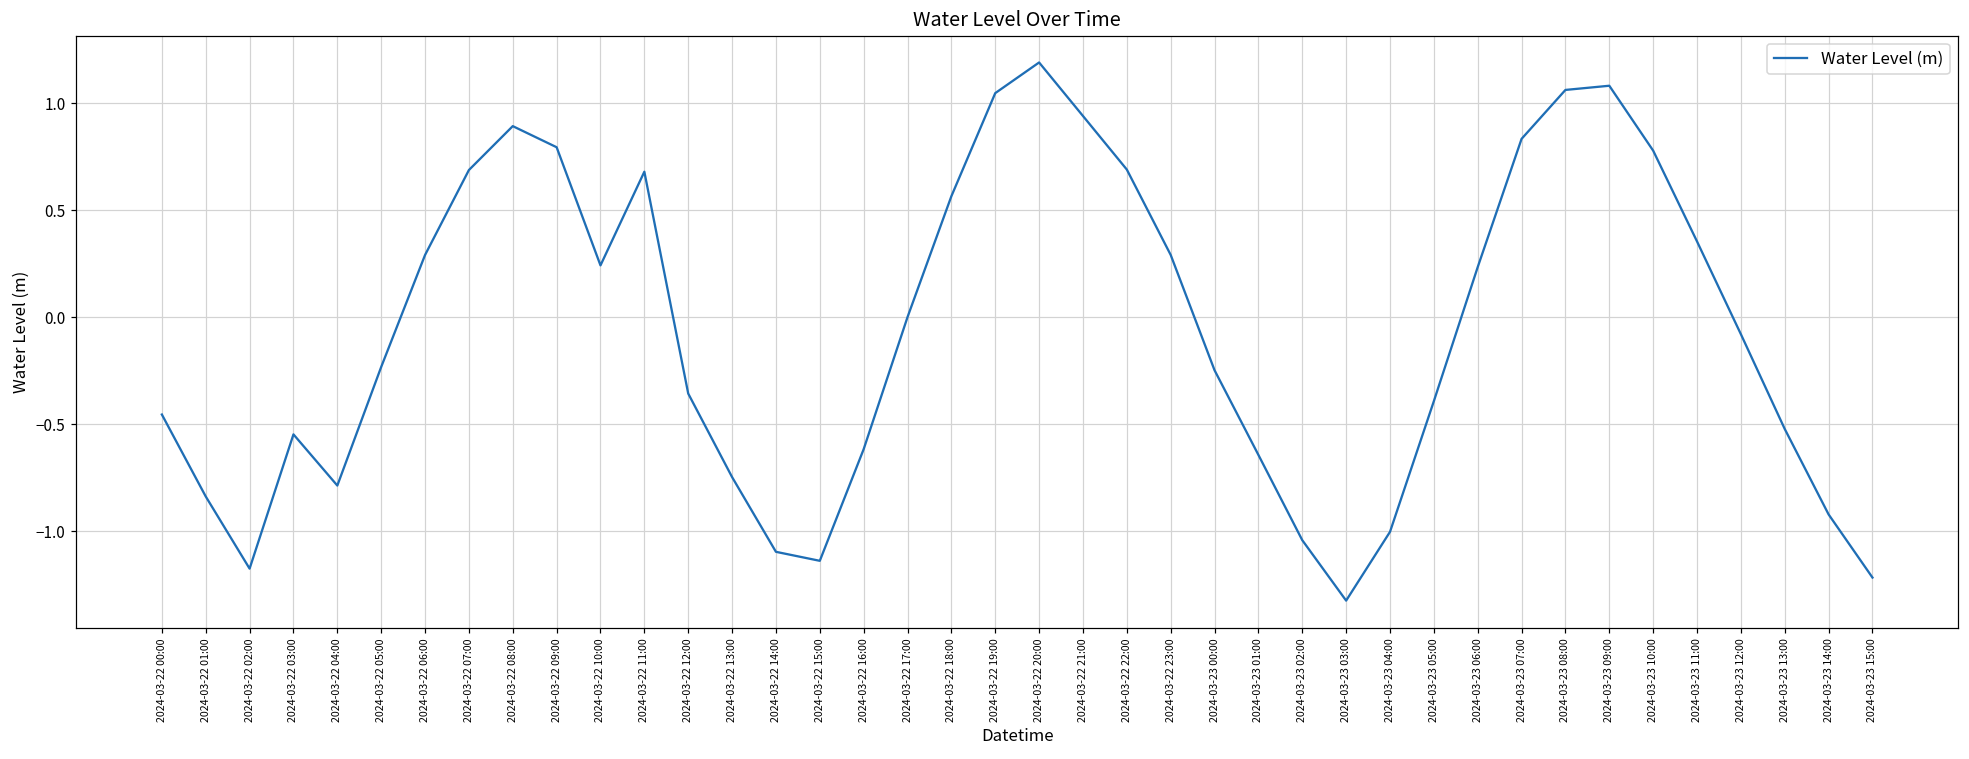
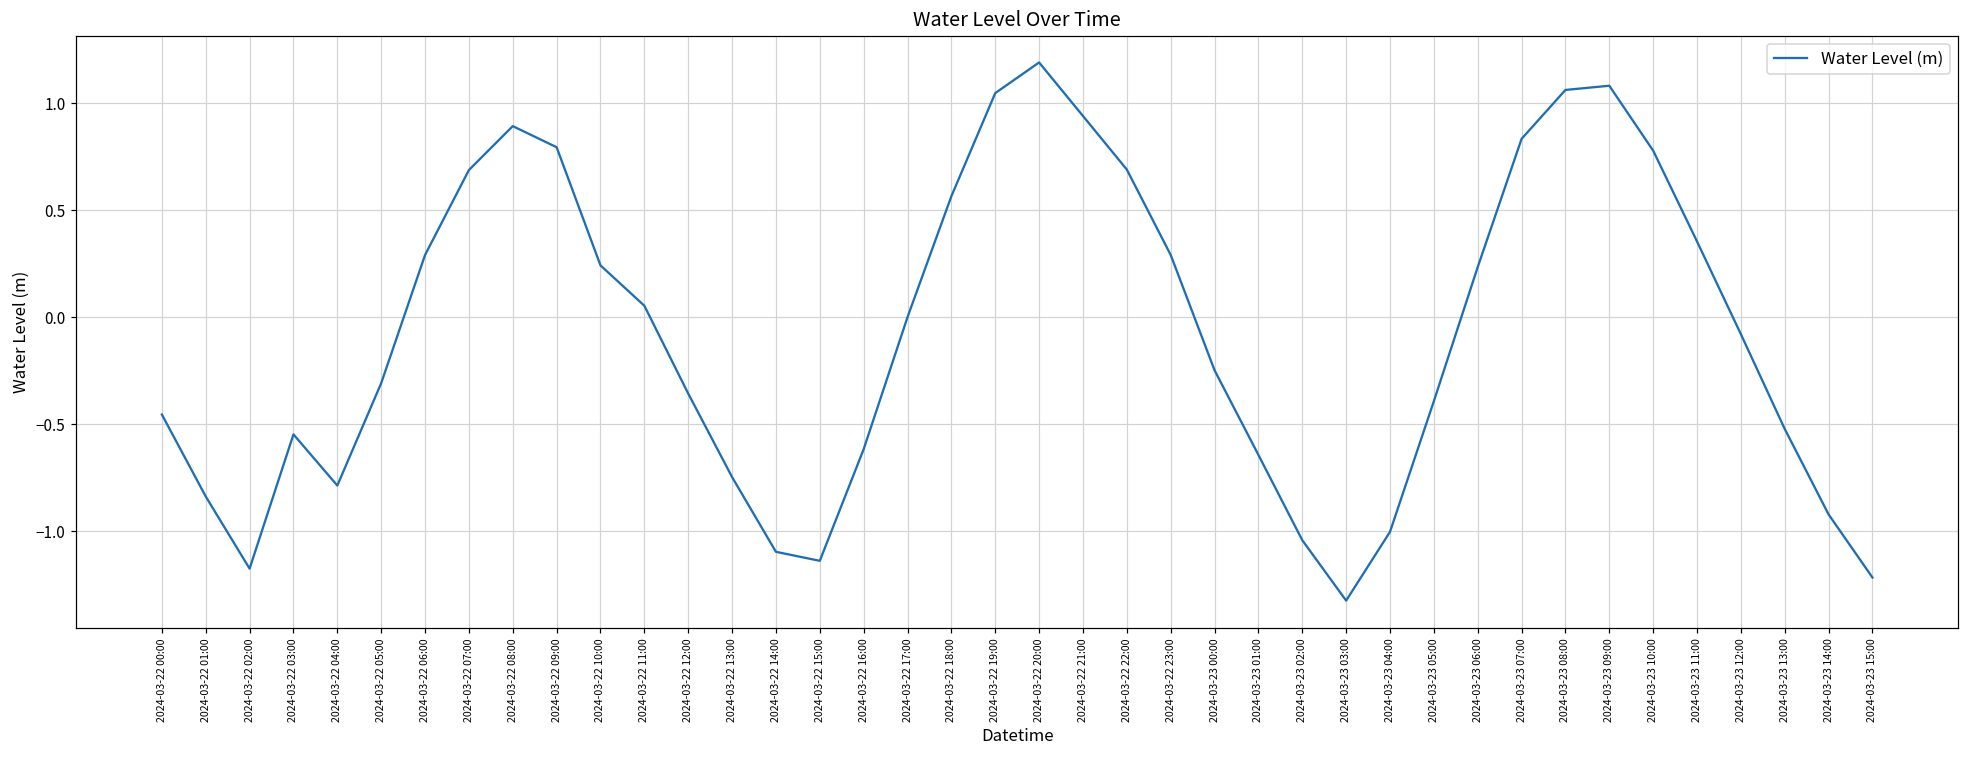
2024-03-22 05:00: -0.23 -> -0.31
2024-03-22 11:00: 0.68 -> 0.05
